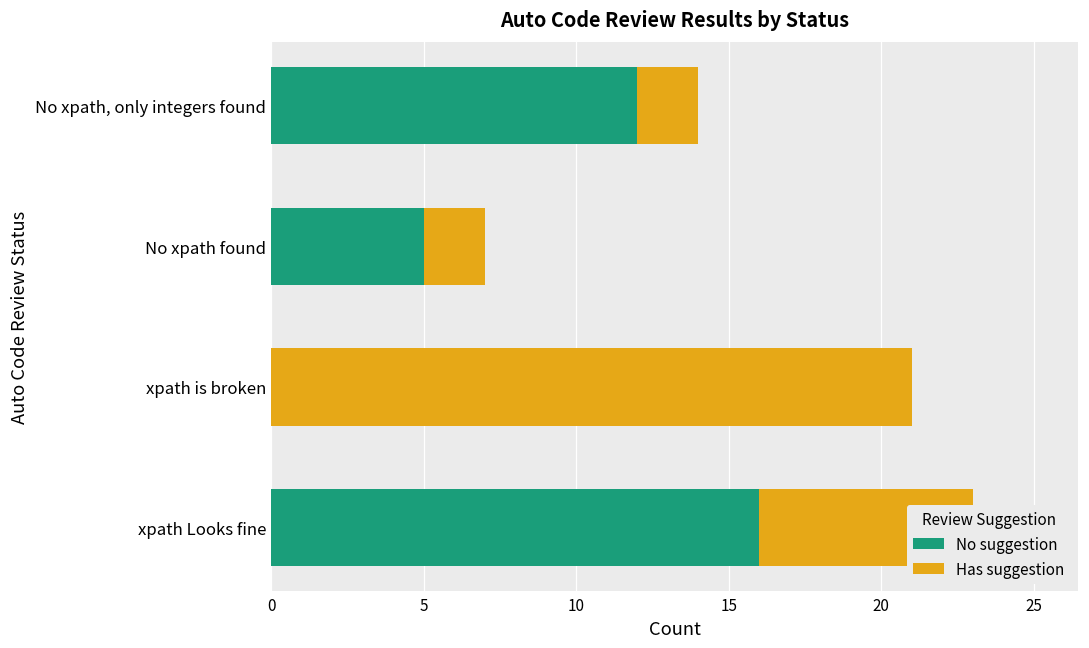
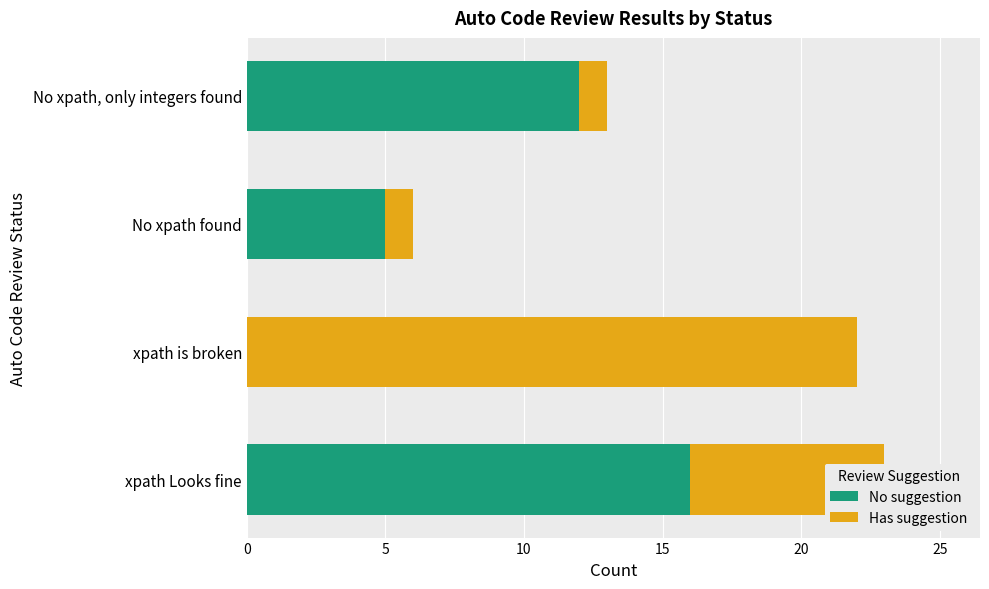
Has suggestion, No xpath, only integers found: 2 -> 1
Has suggestion, No xpath found: 2 -> 1
Has suggestion, xpath is broken: 21 -> 22
